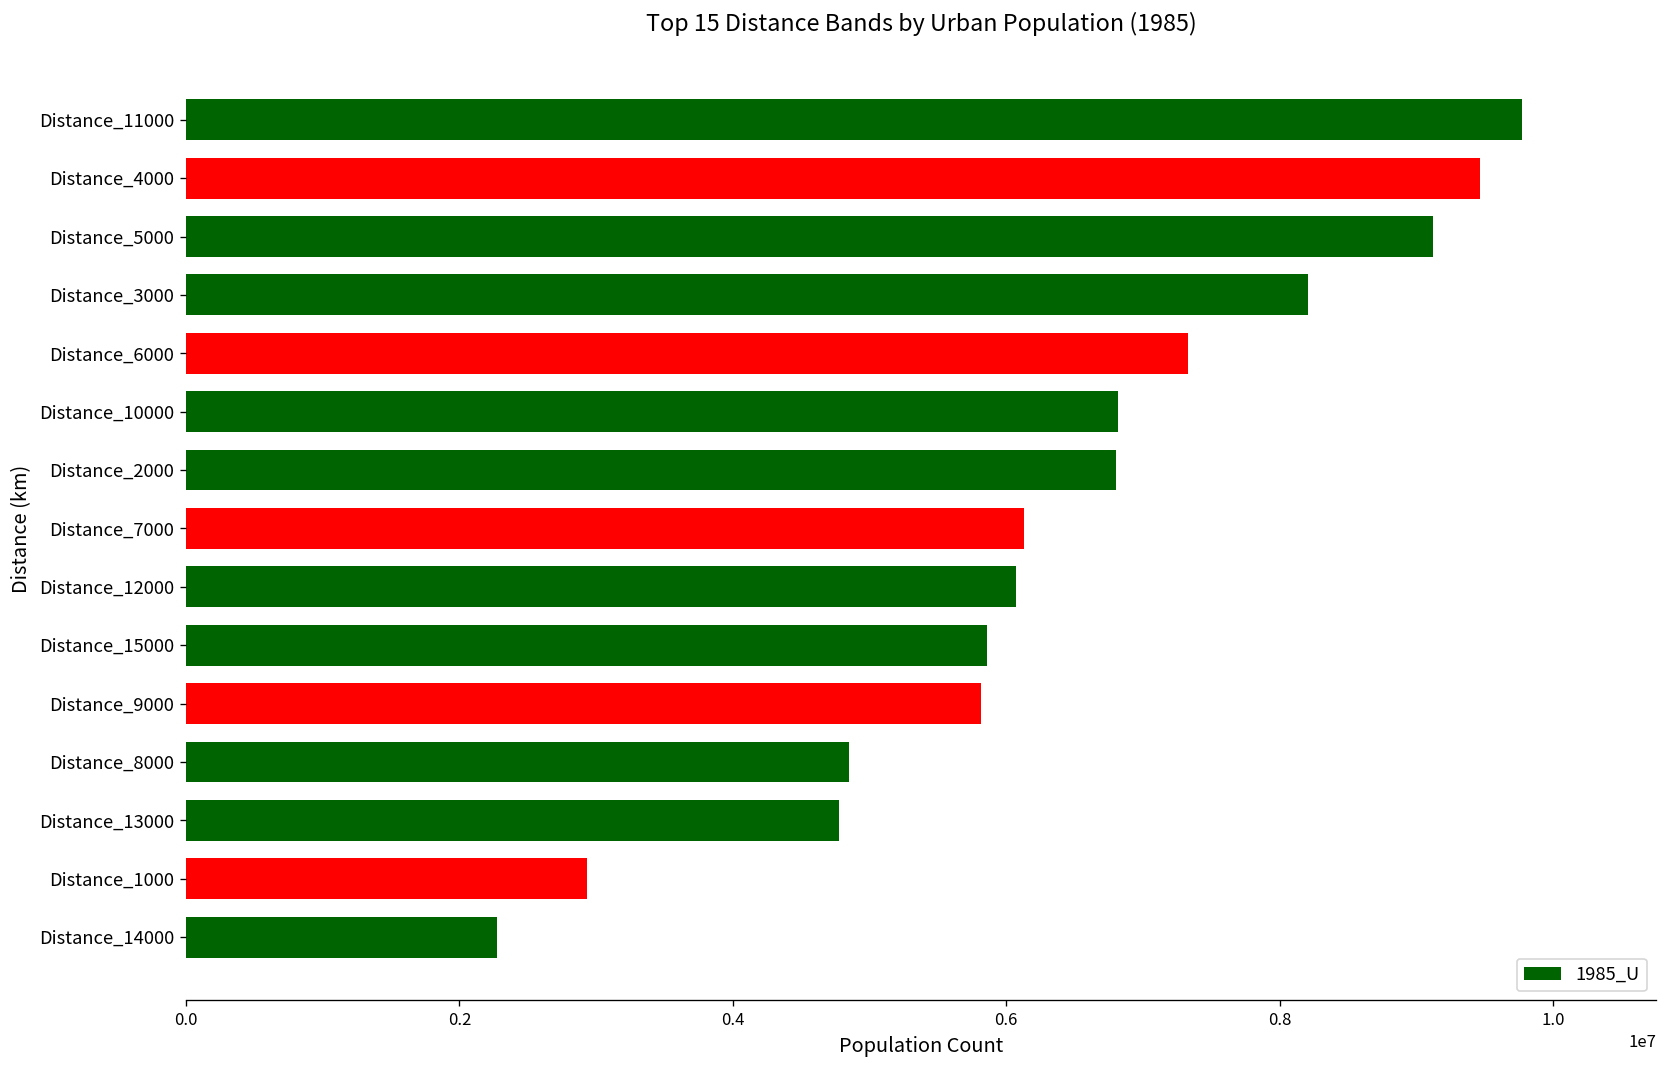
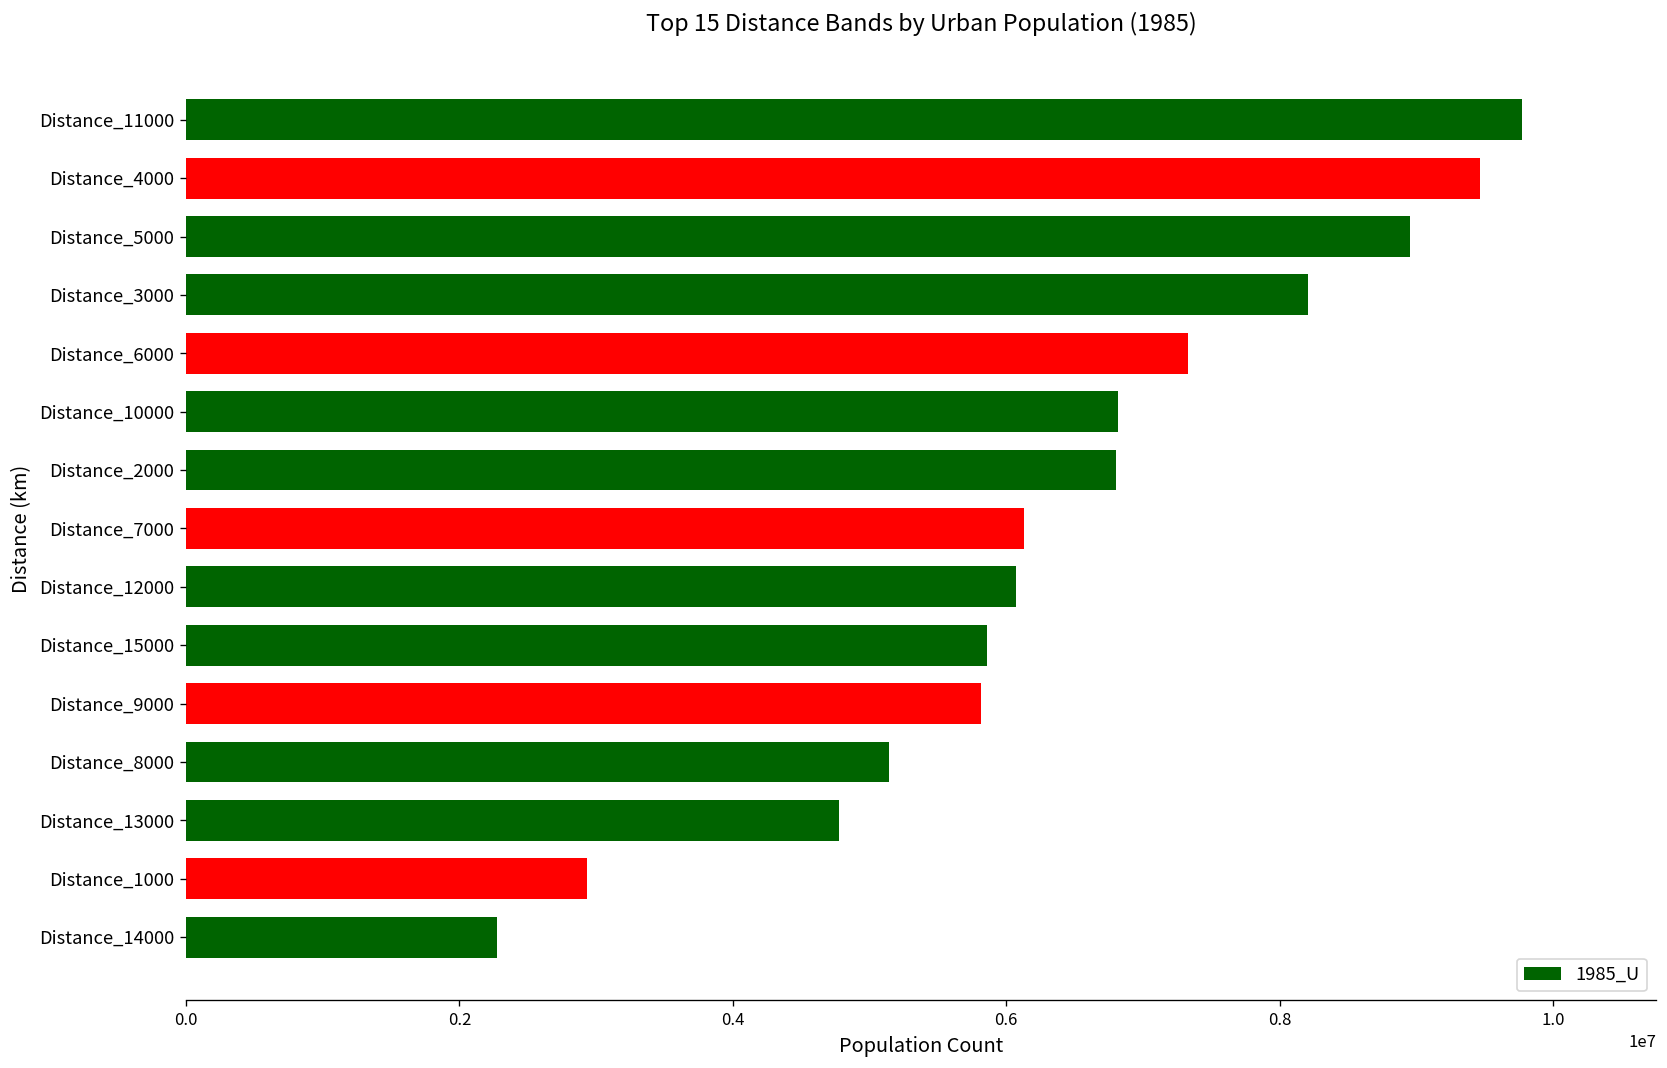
Distance_5000: 9120000 -> 8950000
Distance_8000: 4850000 -> 5150000
